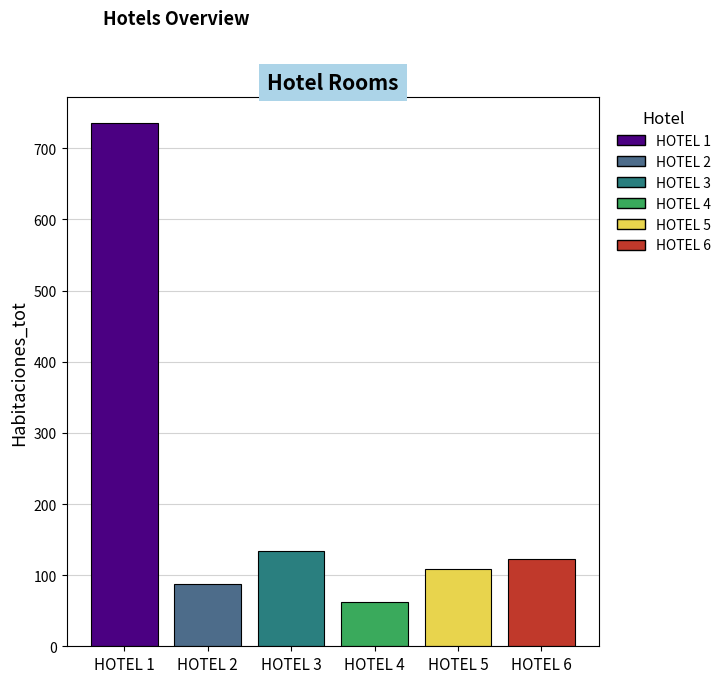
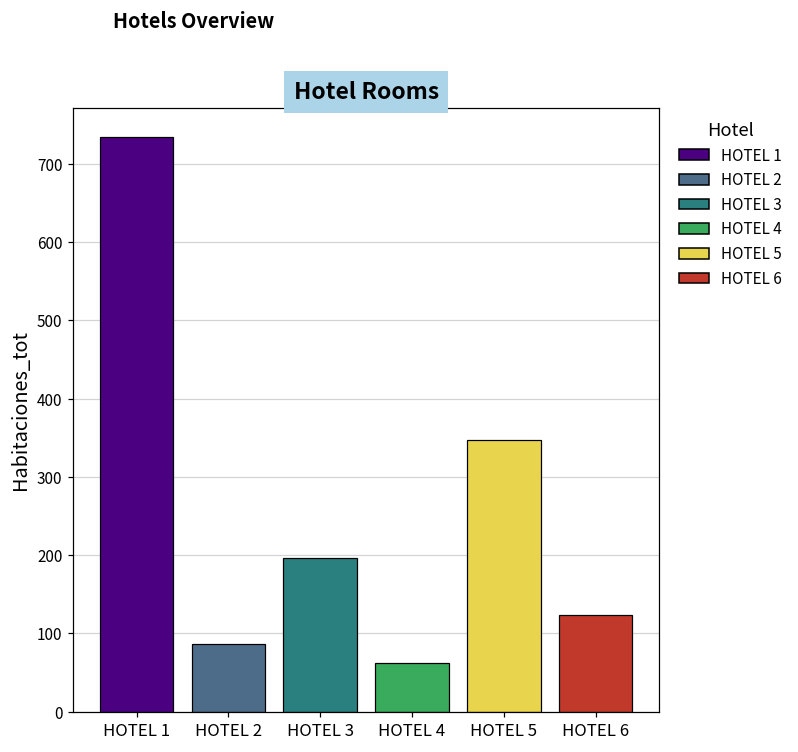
HOTEL 3: 130 -> 200
HOTEL 5: 110 -> 350
